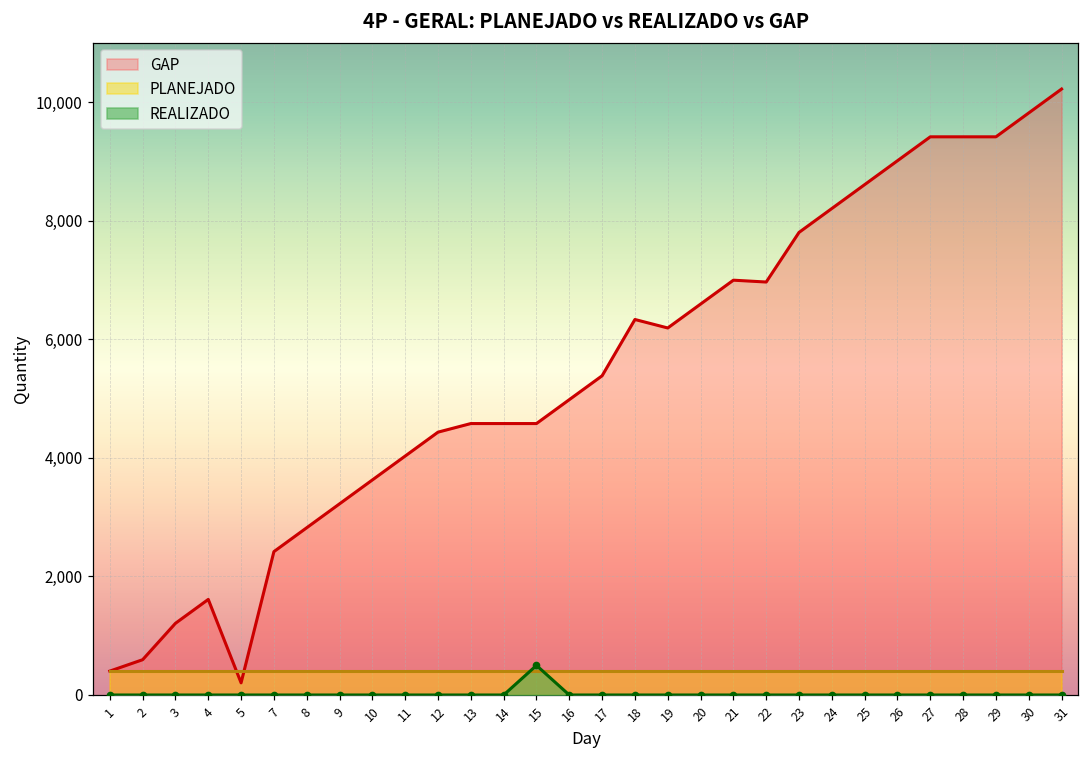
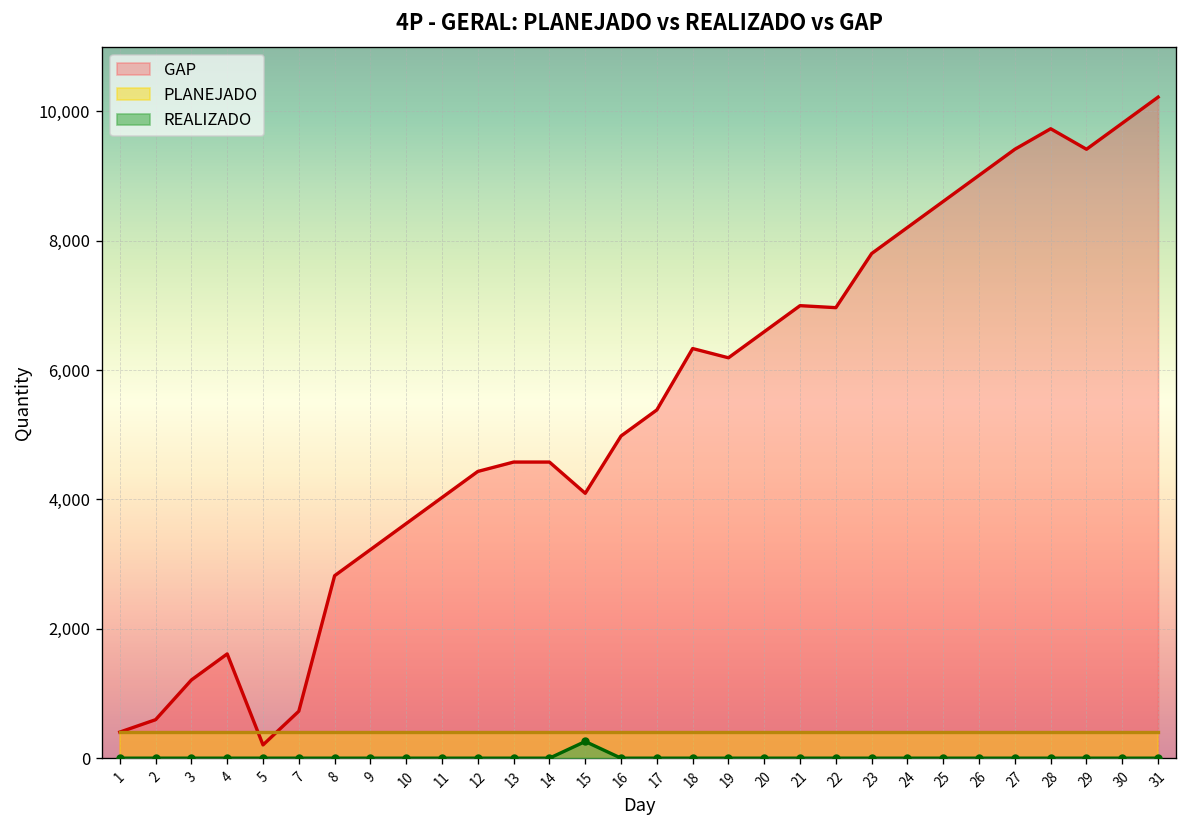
GAP, 7: 2,400 -> 700
GAP, 15: 4,600 -> 4,100
REALIZADO, 15: 500 -> 300
GAP, 28: 9,400 -> 9,700
